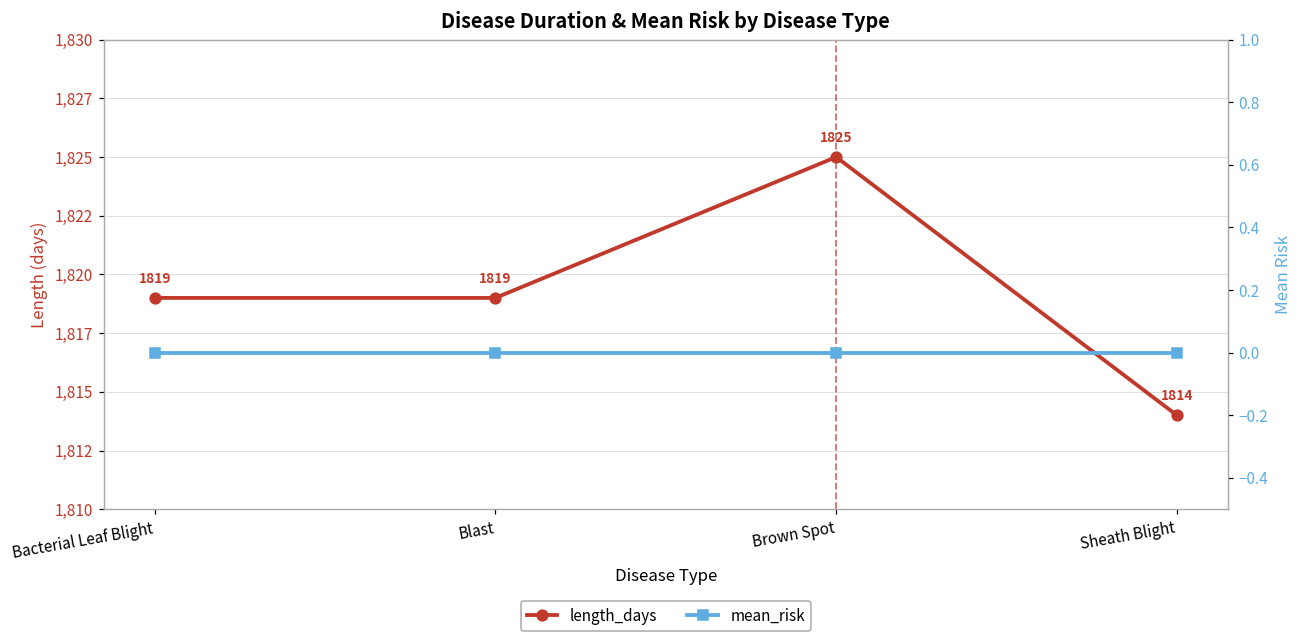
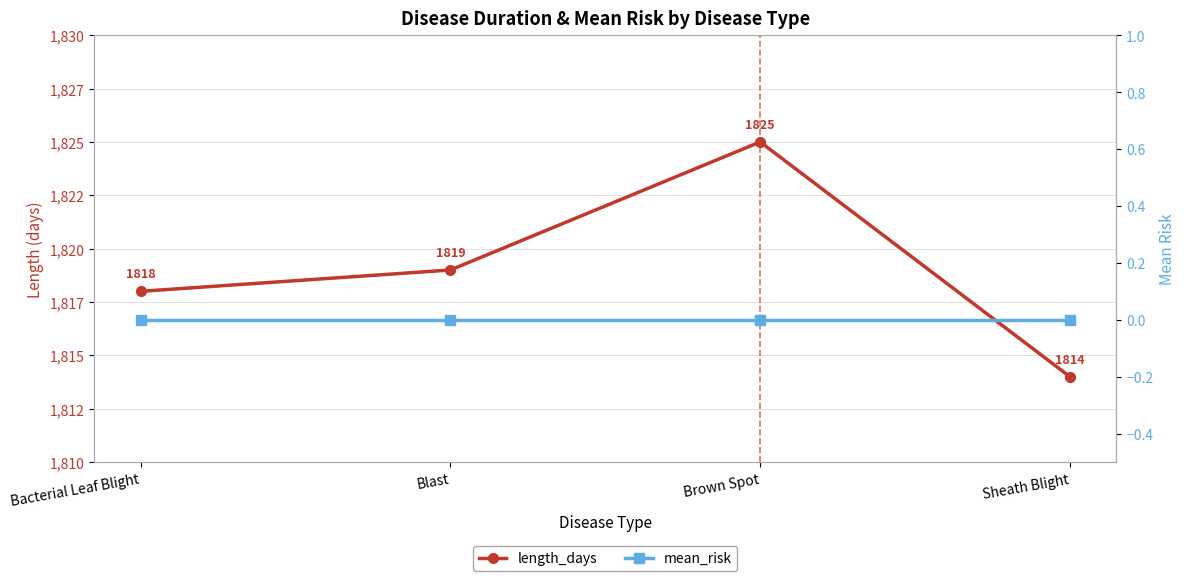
length_days, Bacterial Leaf Blight: 1819 -> 1818
